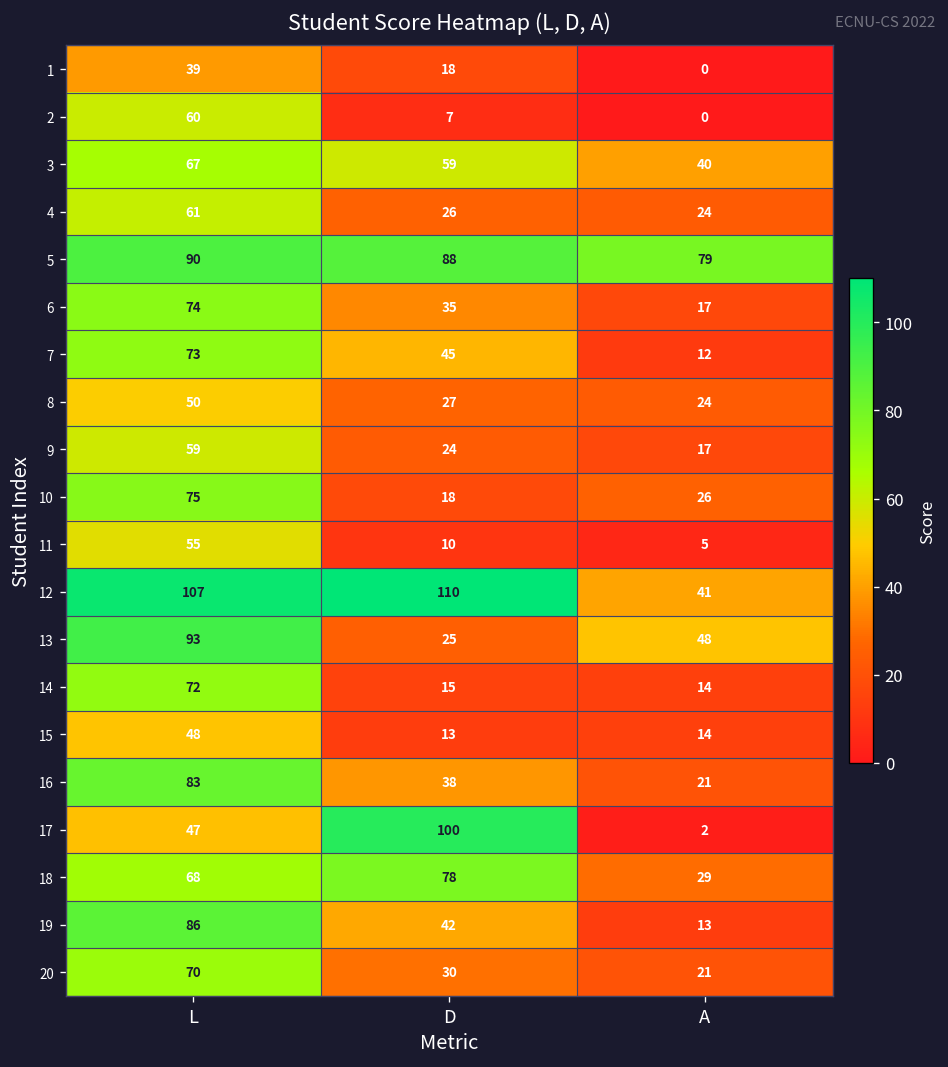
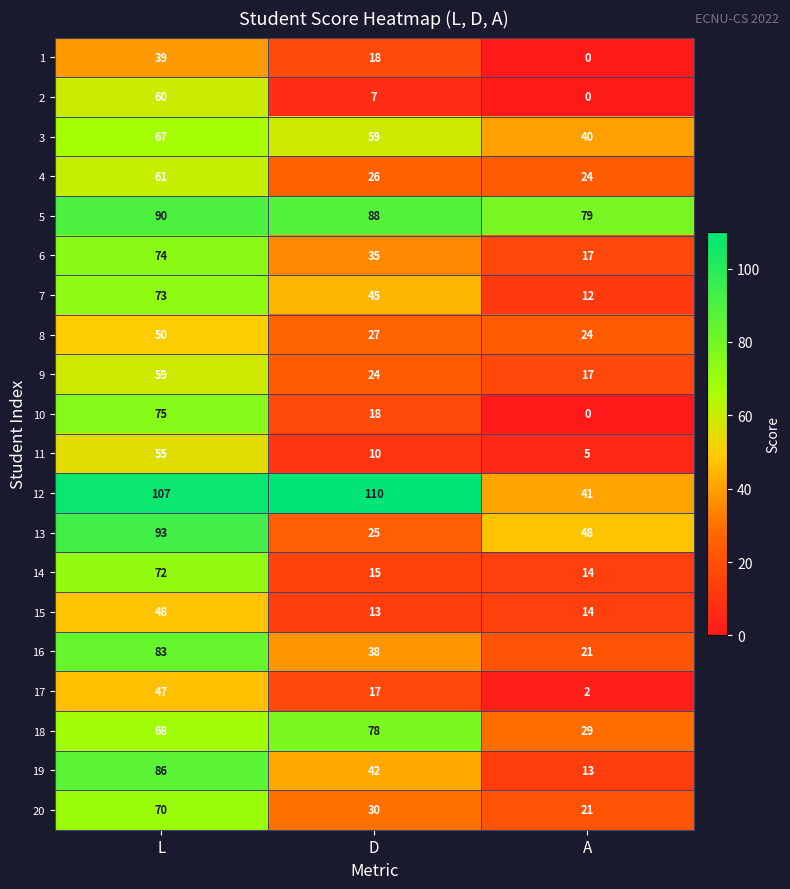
10, A: 26 -> 0
17, D: 100 -> 17
